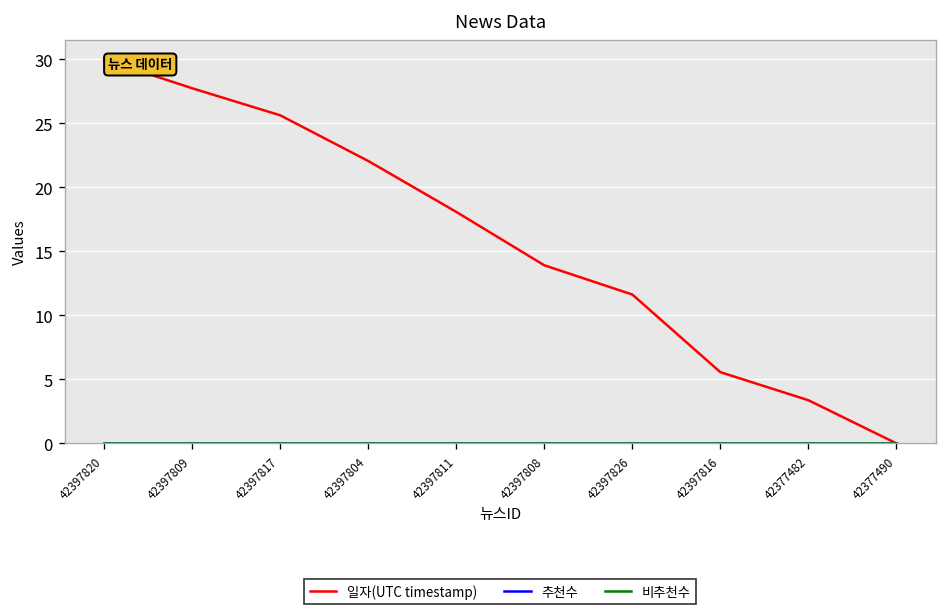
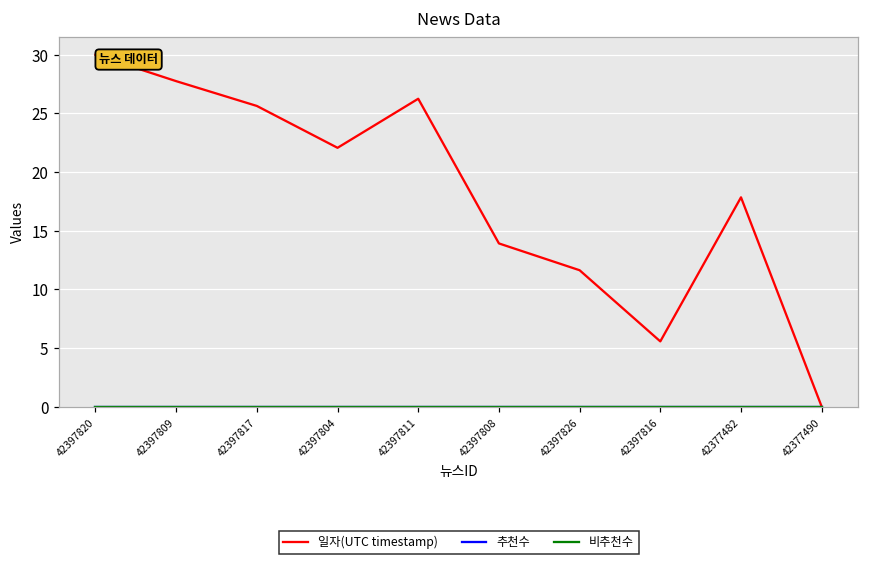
일자(UTC timestamp), 42397811: 18.1 -> 26.3
일자(UTC timestamp), 42377482: 3.4 -> 17.8
